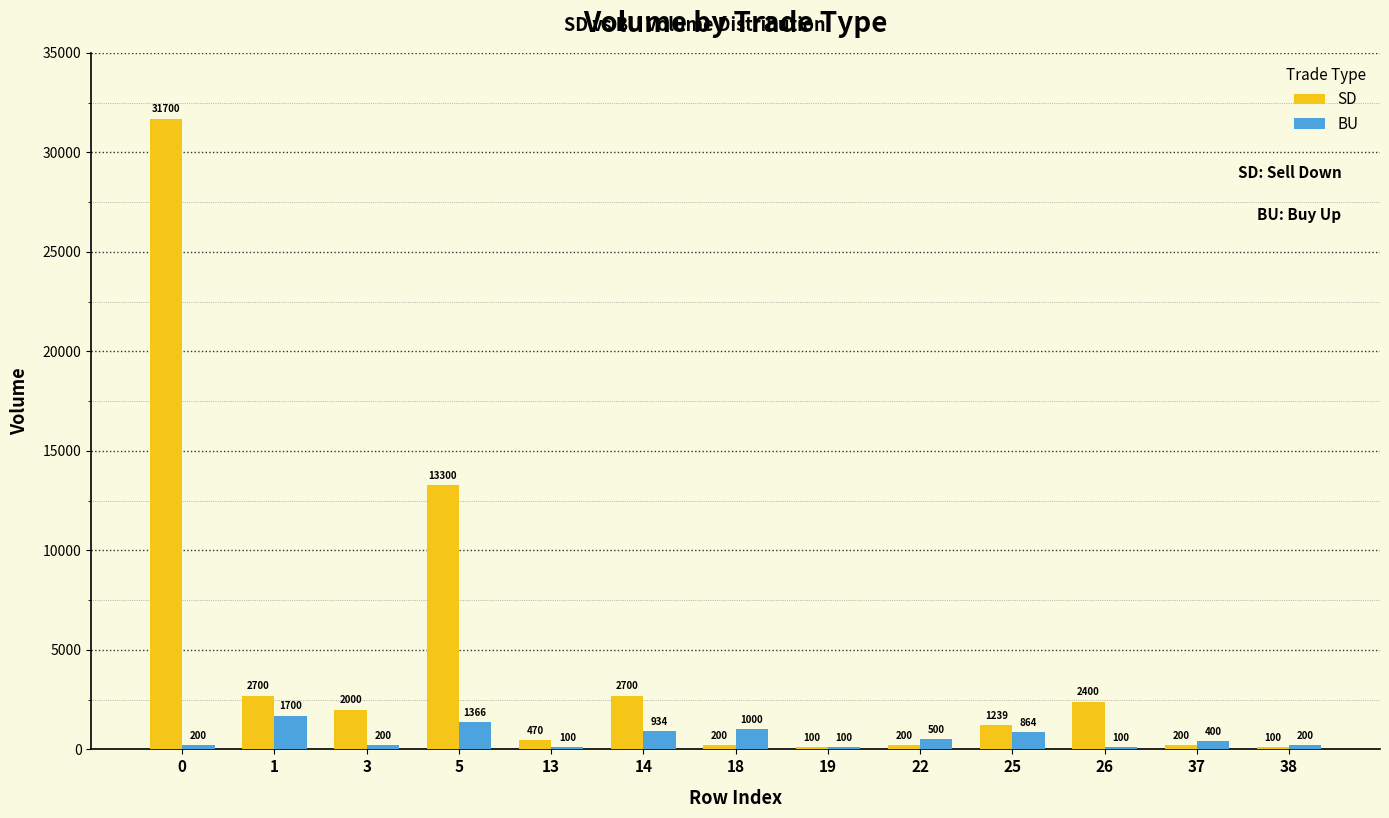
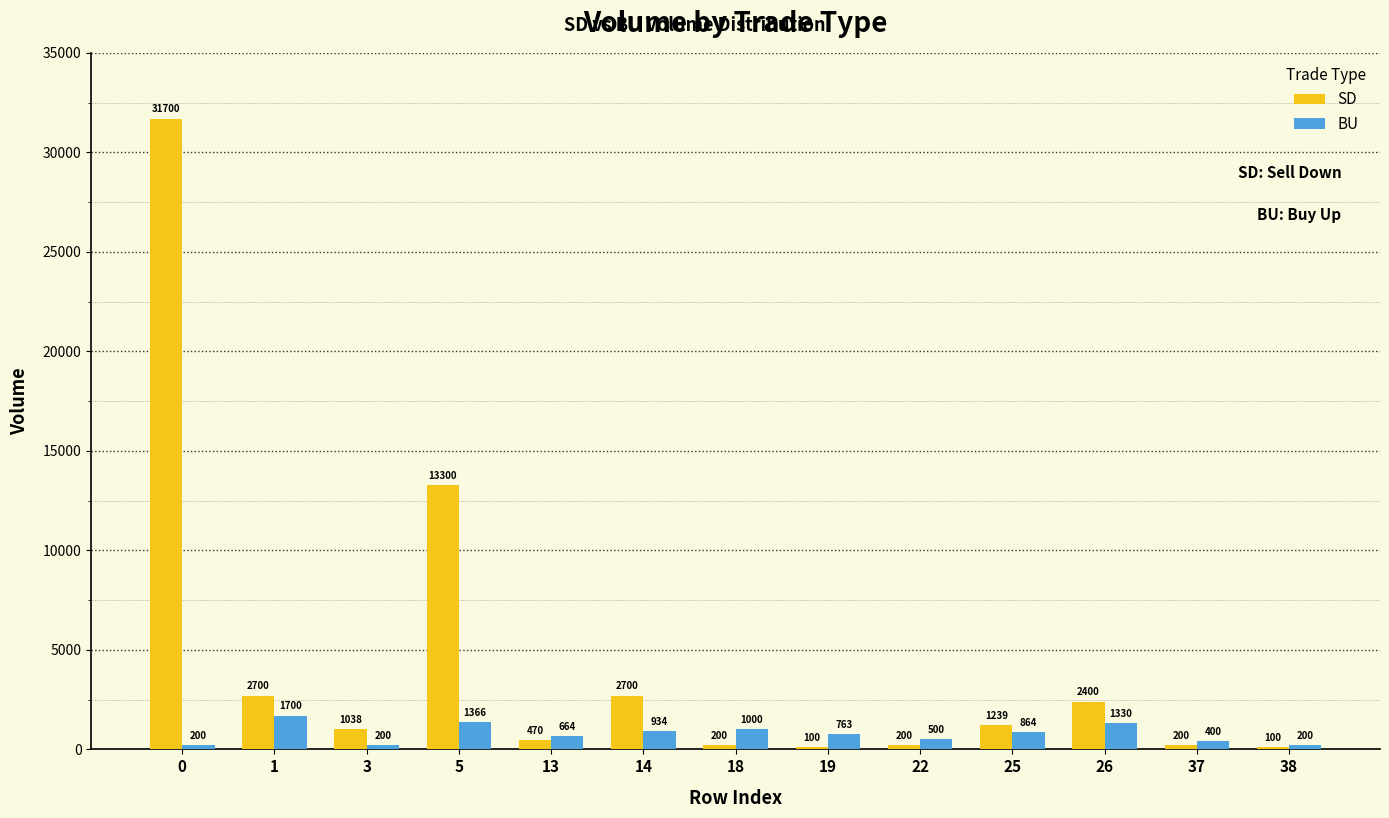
SD, 3: 2000 -> 1038
BU, 13: 100 -> 664
BU, 19: 100 -> 763
BU, 26: 100 -> 1330
